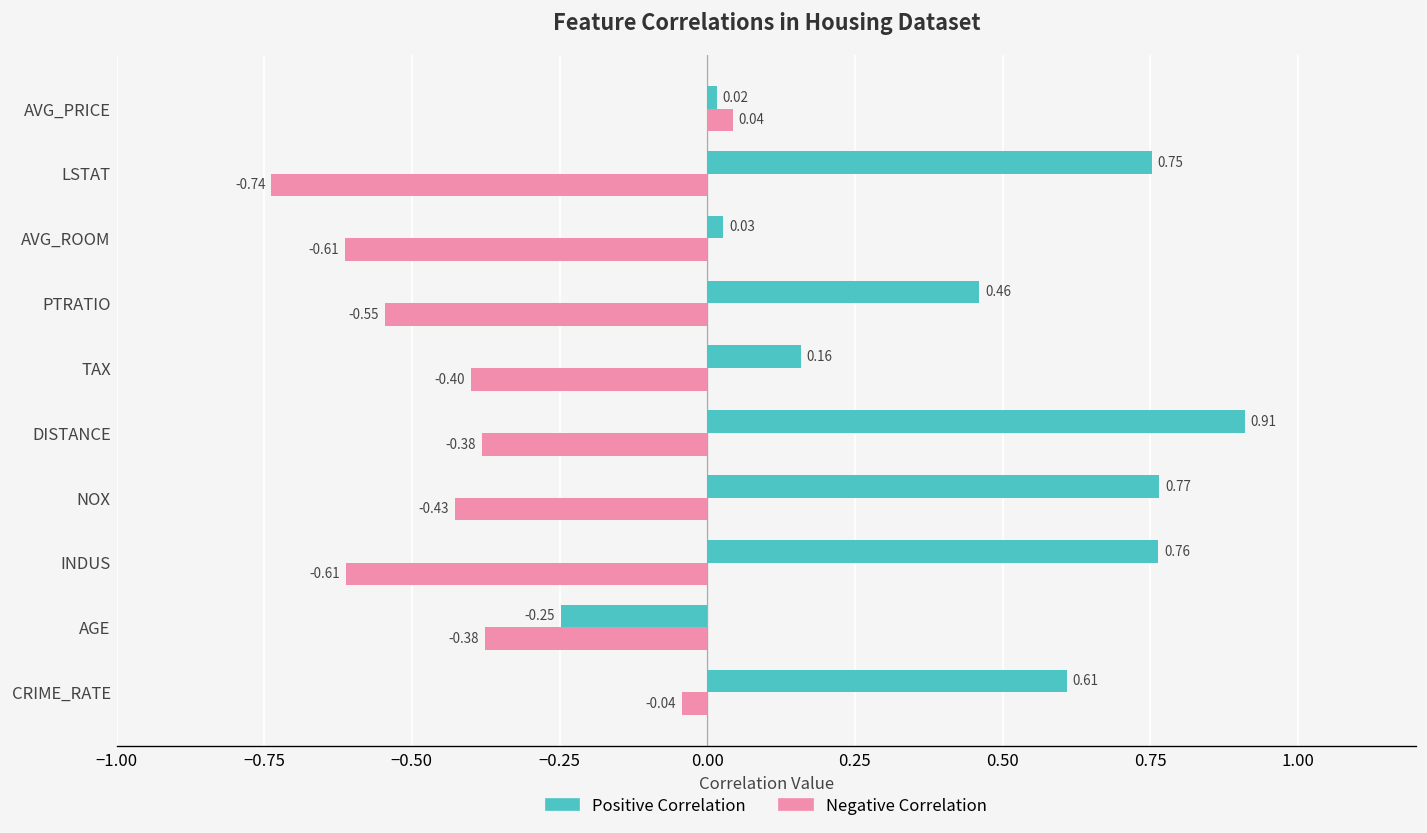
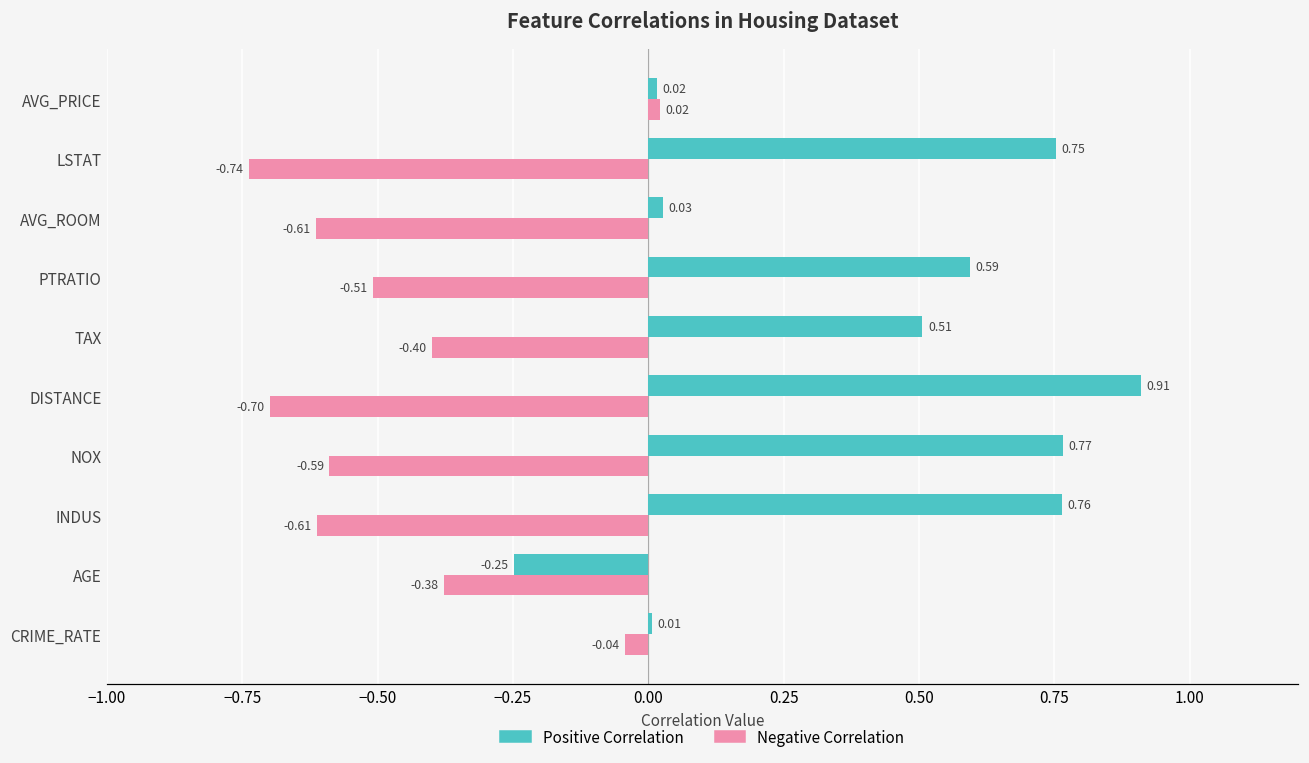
Negative Correlation, AVG_PRICE: 0.04 -> 0.02
Positive Correlation, PTRATIO: 0.46 -> 0.59
Negative Correlation, PTRATIO: -0.55 -> -0.51
Positive Correlation, TAX: 0.16 -> 0.51
Negative Correlation, DISTANCE: -0.38 -> -0.70
Negative Correlation, NOX: -0.43 -> -0.59
Positive Correlation, CRIME_RATE: 0.61 -> 0.01
